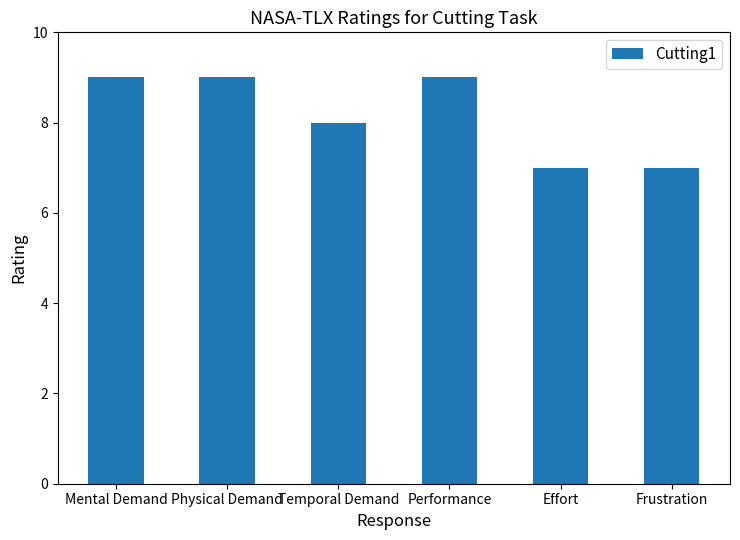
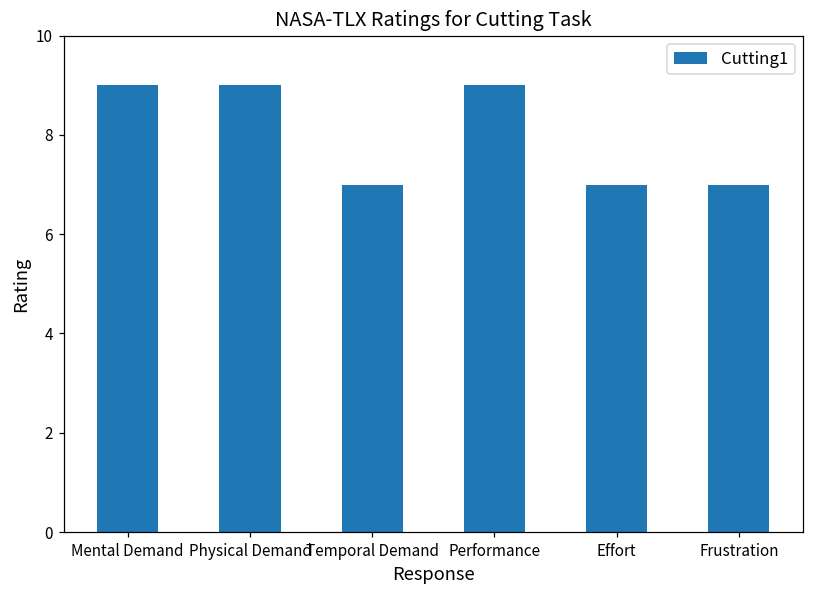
Temporal Demand: 8 -> 7
